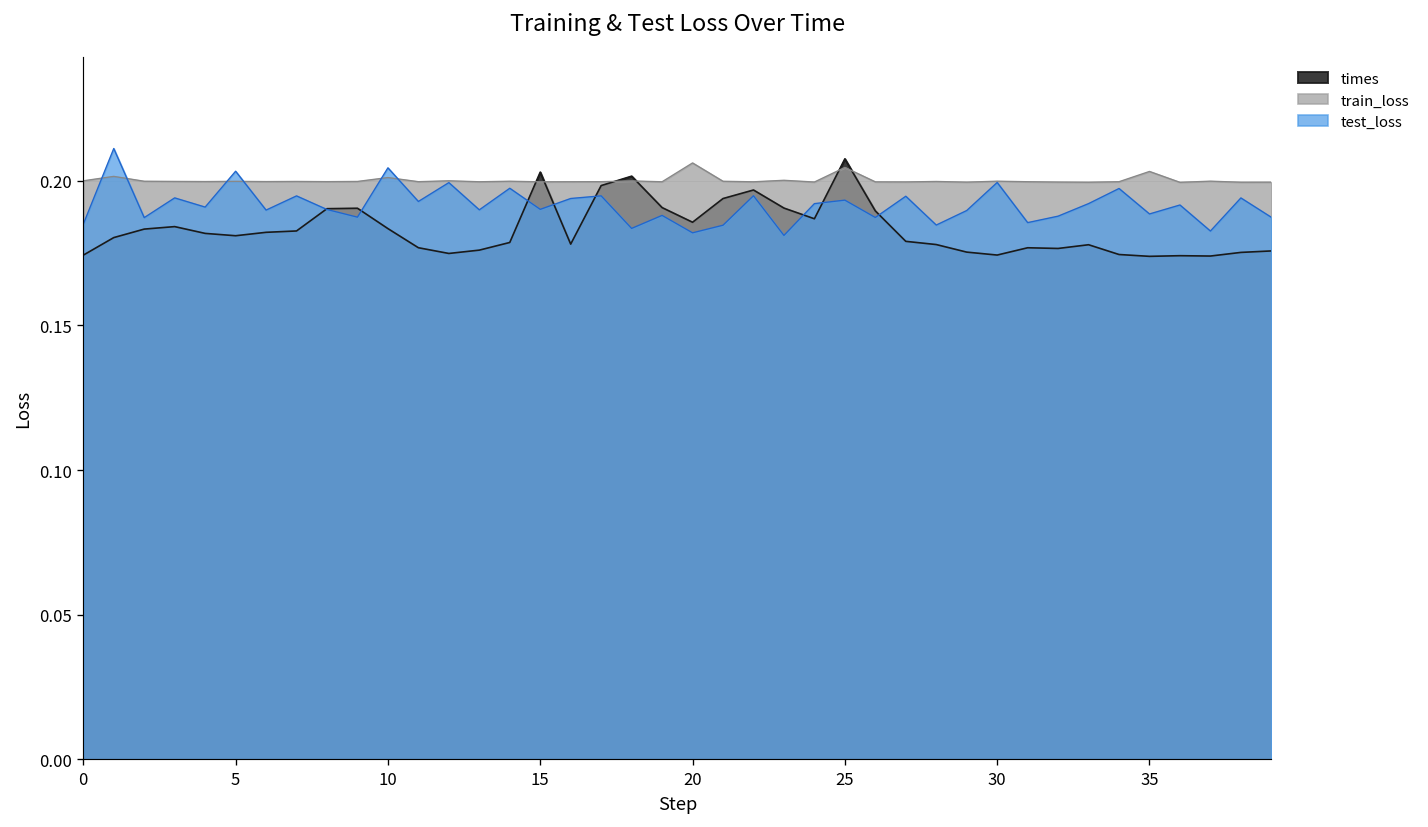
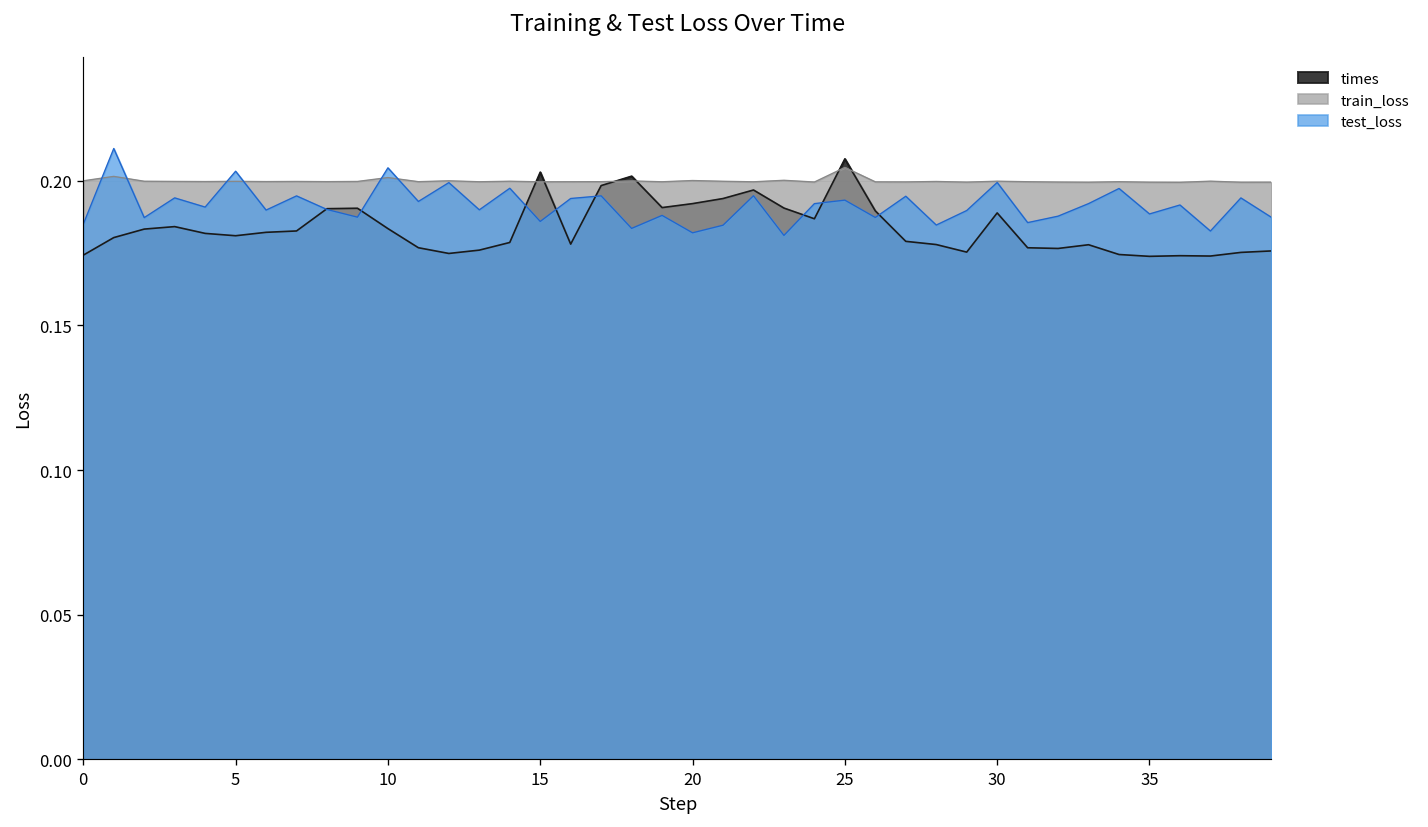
test_loss, 15: 0.190 -> 0.186
times, 20: 0.186 -> 0.192
train_loss, 20: 0.206 -> 0.200
times, 30: 0.174 -> 0.189
train_loss, 35: 0.203 -> 0.200
